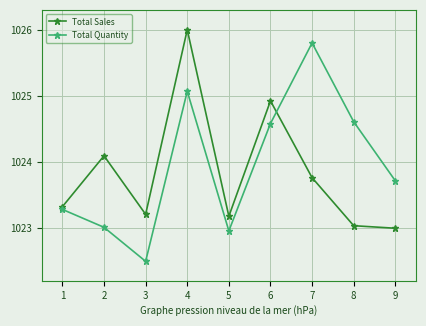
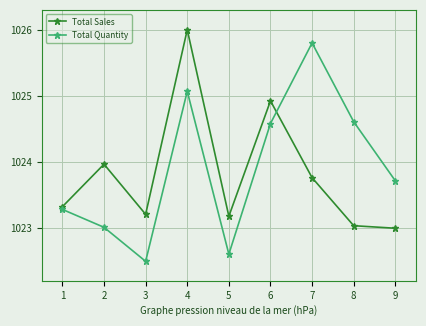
Total Sales, 2: 1024.1 -> 1024.0
Total Quantity, 5: 1023.0 -> 1022.6
